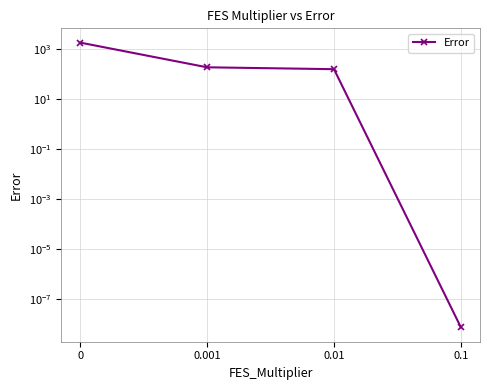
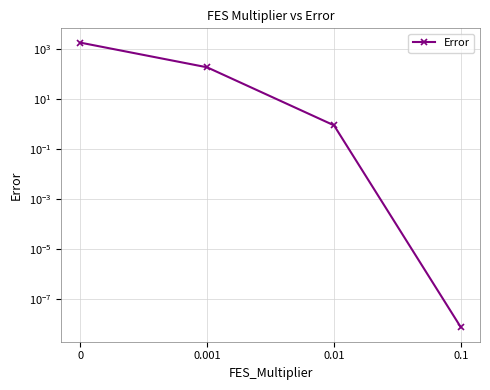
0.01: 200 -> 0.9
